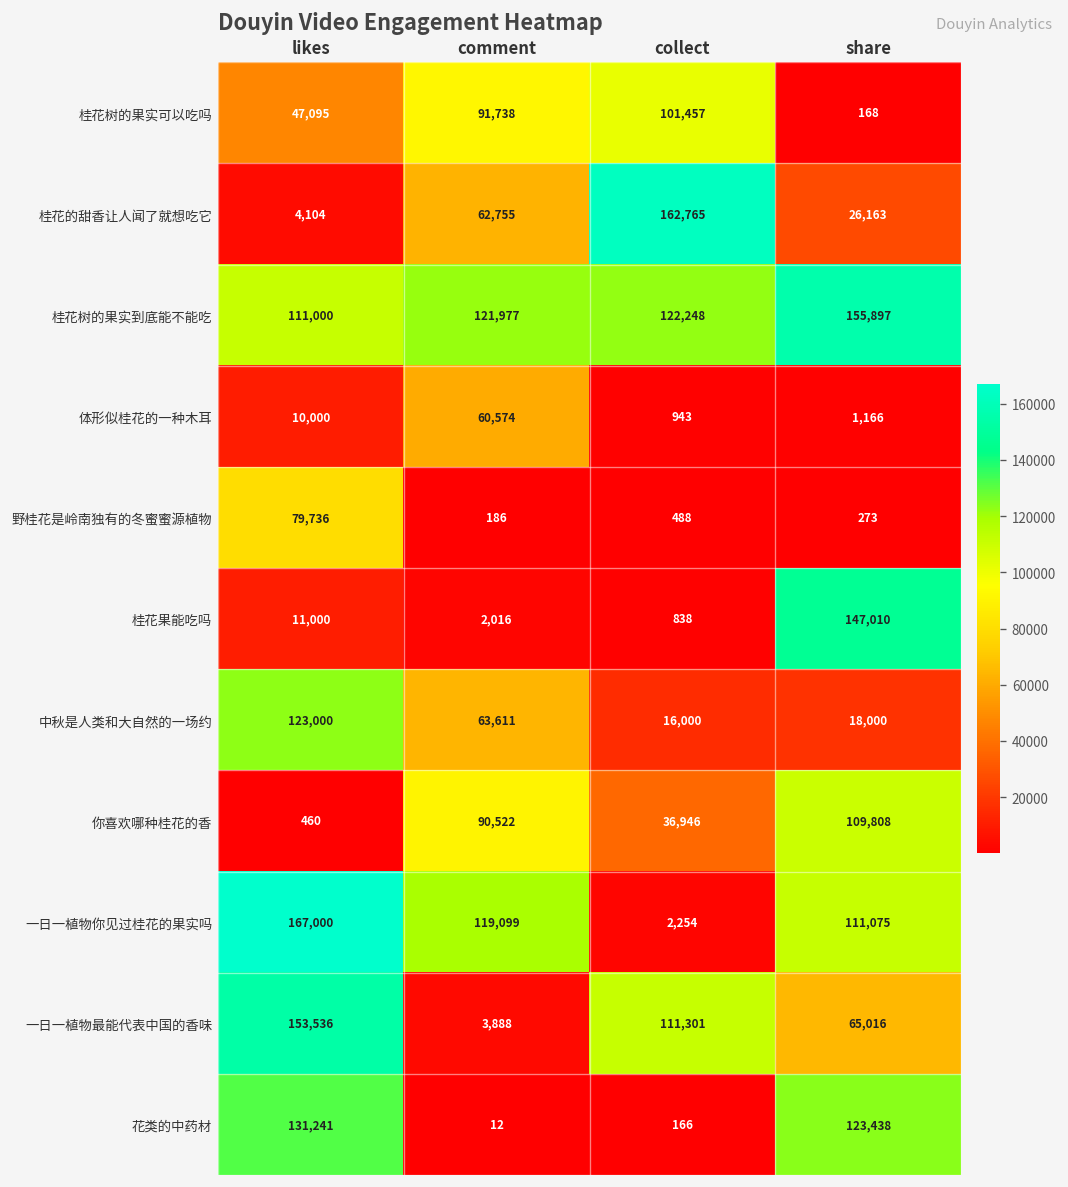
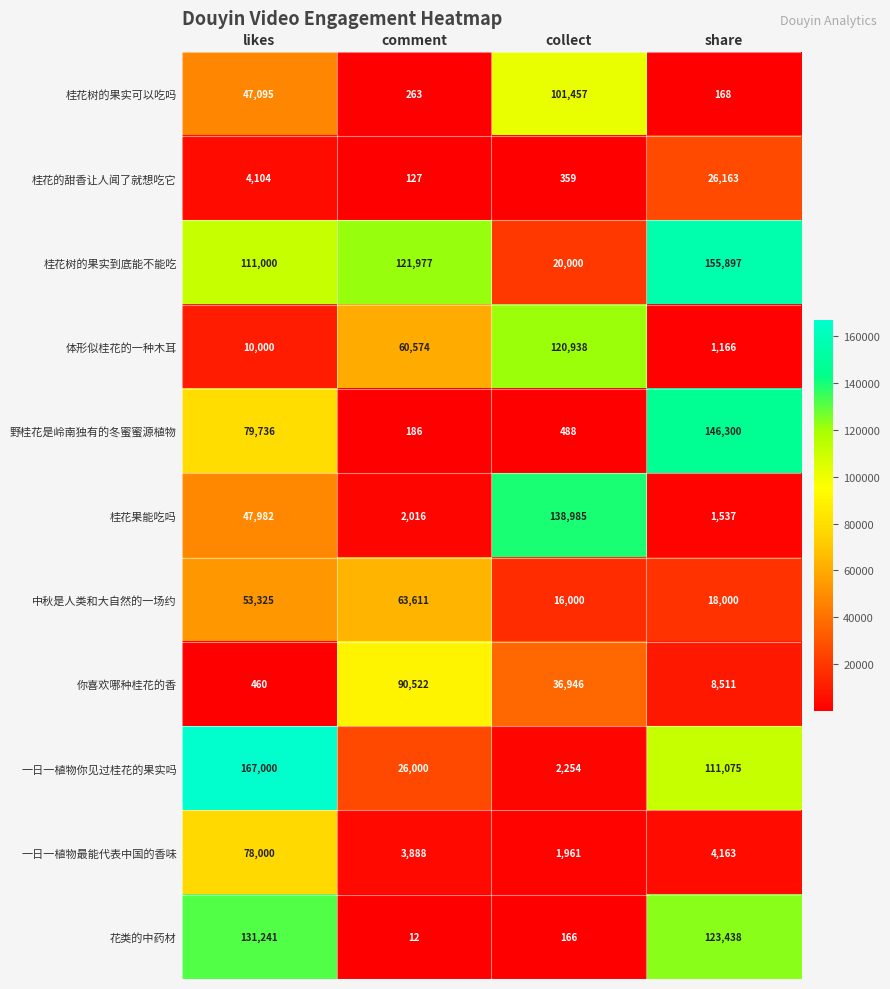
桂花树的果实可以吃吗, comment: 91,738 -> 263
桂花的甜香让人闻了就想吃它, comment: 62,755 -> 127
桂花的甜香让人闻了就想吃它, collect: 162,765 -> 359
桂花树的果实到底能不能吃, collect: 122,248 -> 20,000
体形似桂花的一种木耳, collect: 943 -> 120,938
野桂花是岭南独有的冬蜜蜜源植物, share: 273 -> 146,300
桂花果能吃吗, likes: 11,000 -> 47,982
桂花果能吃吗, collect: 838 -> 138,985
桂花果能吃吗, share: 147,010 -> 1,537
中秋是人类和大自然的一场约, likes: 123,000 -> 53,325
你喜欢哪种桂花的香, share: 109,808 -> 8,511
一日一植物你见过桂花的果实吗, comment: 119,099 -> 26,000
一日一植物最能代表中国的香味, likes: 153,536 -> 78,000
一日一植物最能代表中国的香味, collect: 111,301 -> 1,961
一日一植物最能代表中国的香味, share: 65,016 -> 4,163
